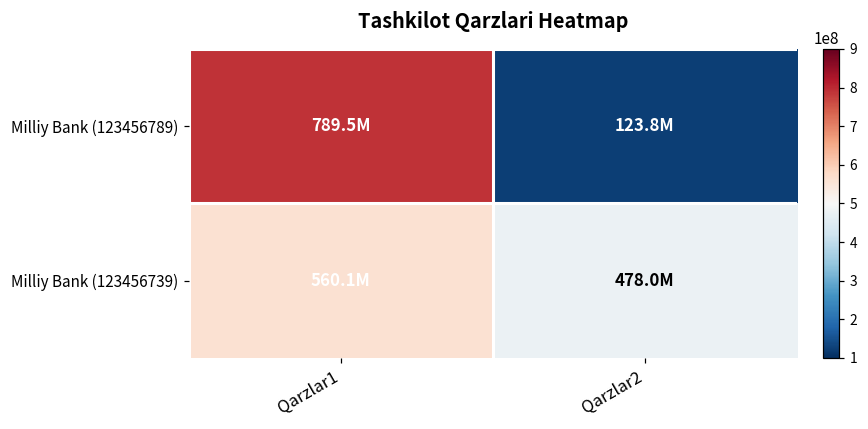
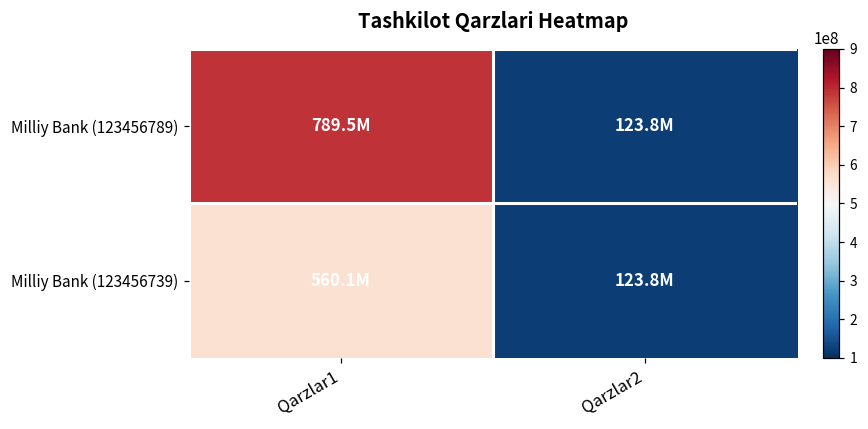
Milliy Bank (123456739), Qarzlar2: 478.0M -> 123.8M
